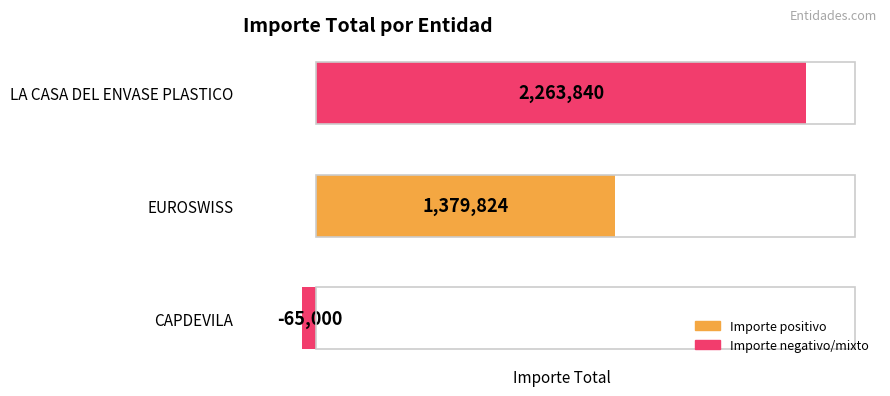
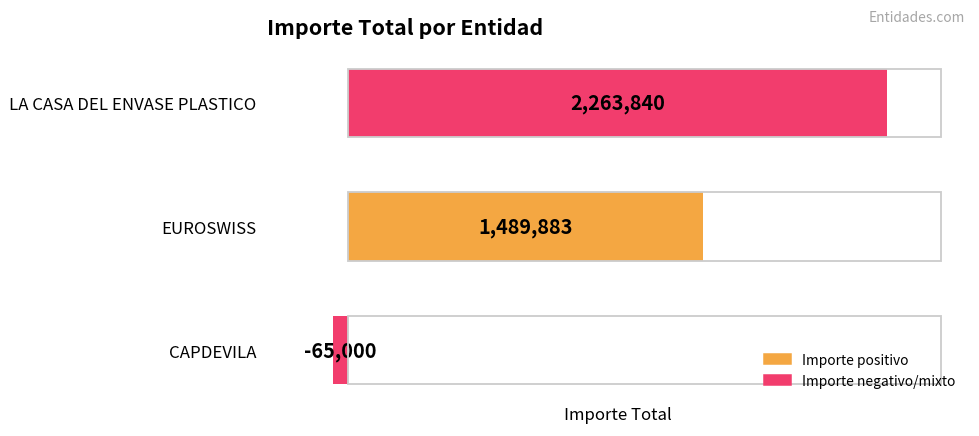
EUROSWISS: 1,379,824 -> 1,489,883
